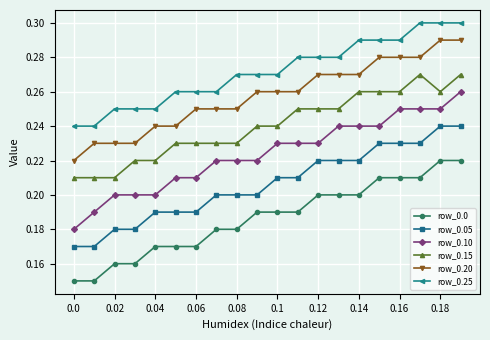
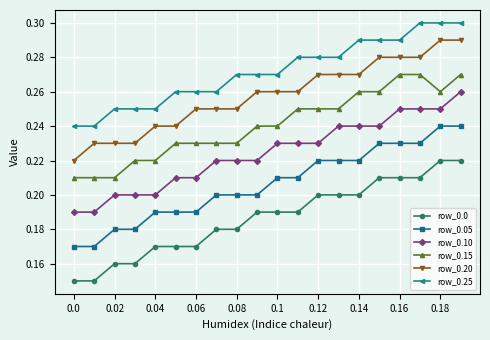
row_0.10, 0.0: 0.18 -> 0.19
row_0.15, 0.16: 0.26 -> 0.27
